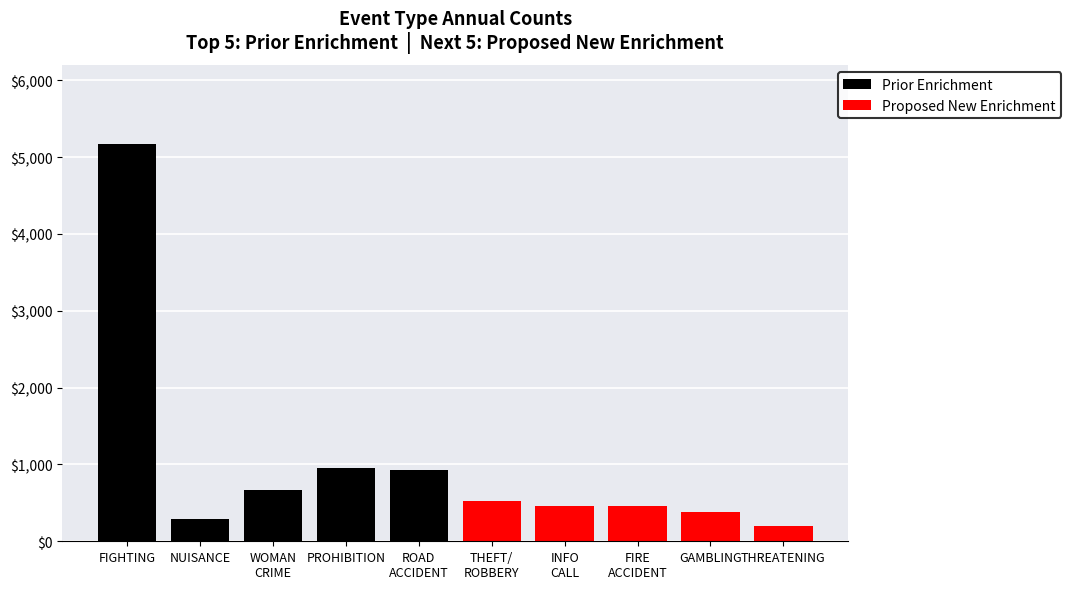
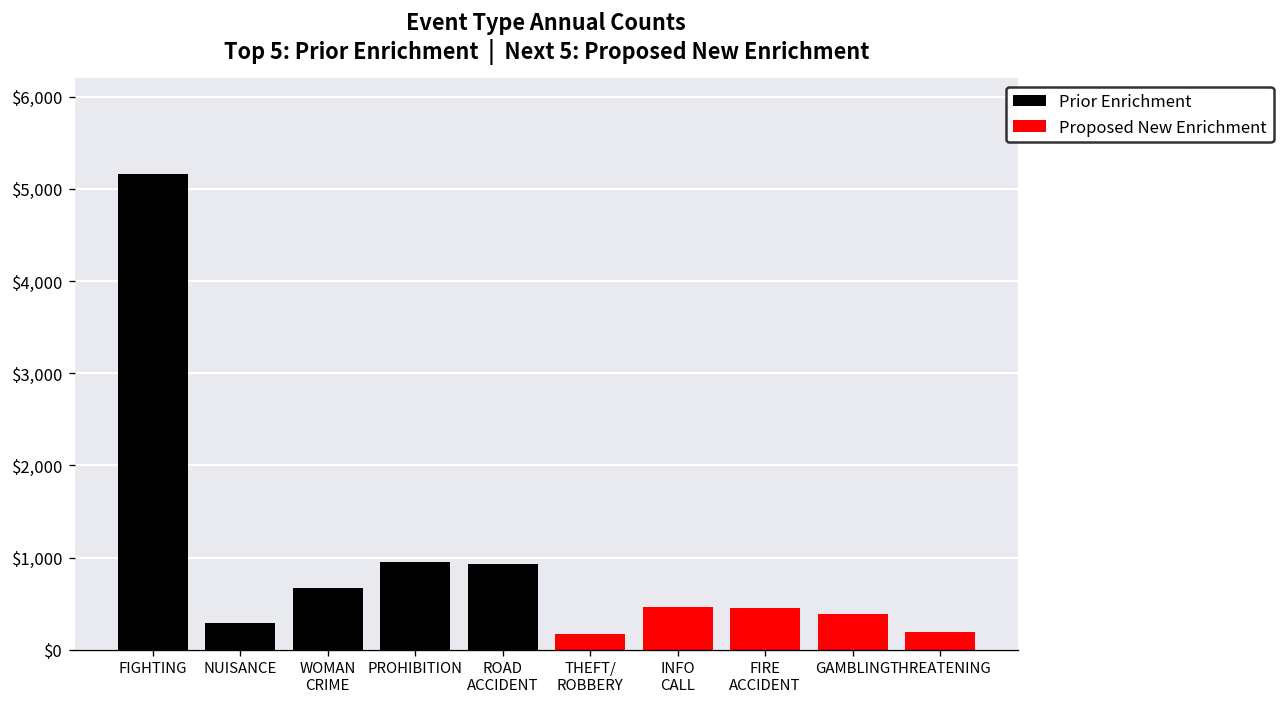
THEFT/ ROBBERY: $500 -> $200
